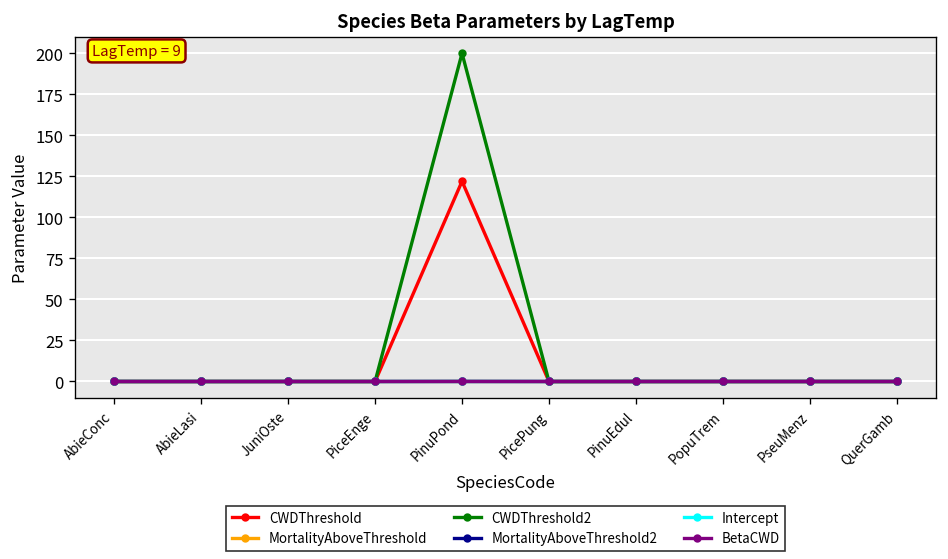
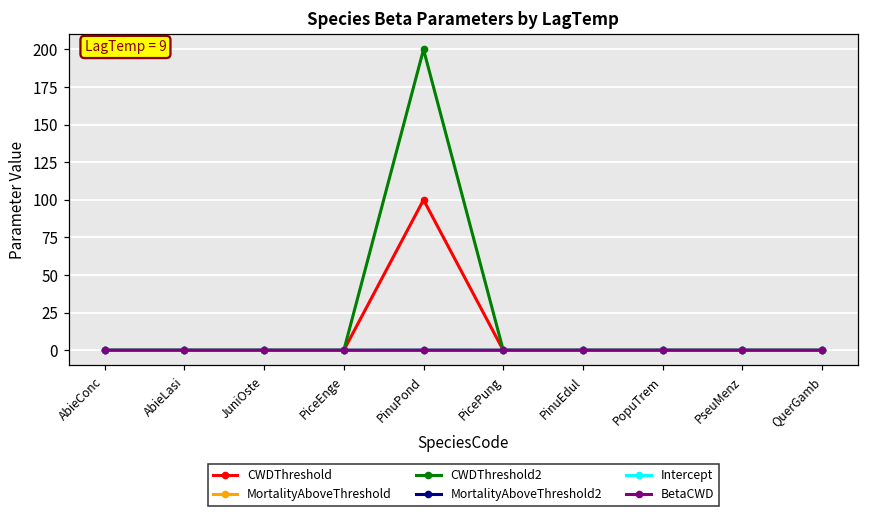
CWDThreshold, PinuPond: 122 -> 100
